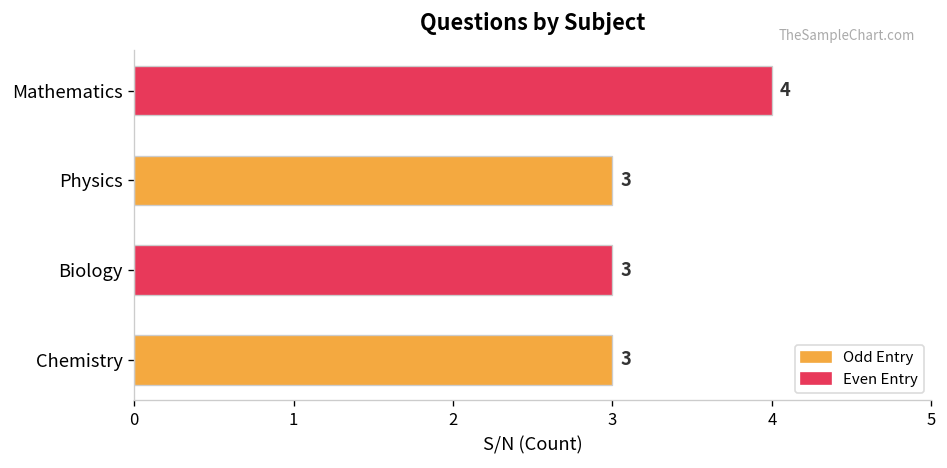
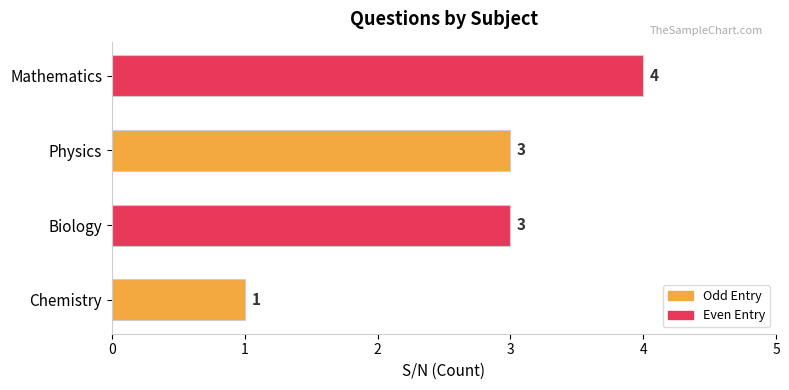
Chemistry: 3 -> 1
